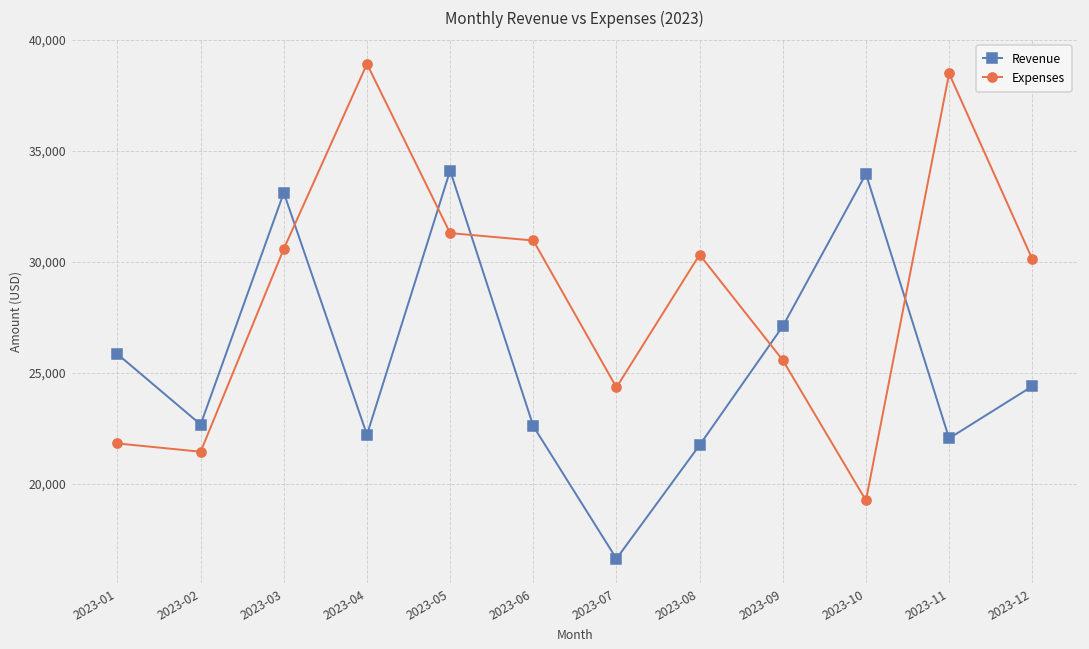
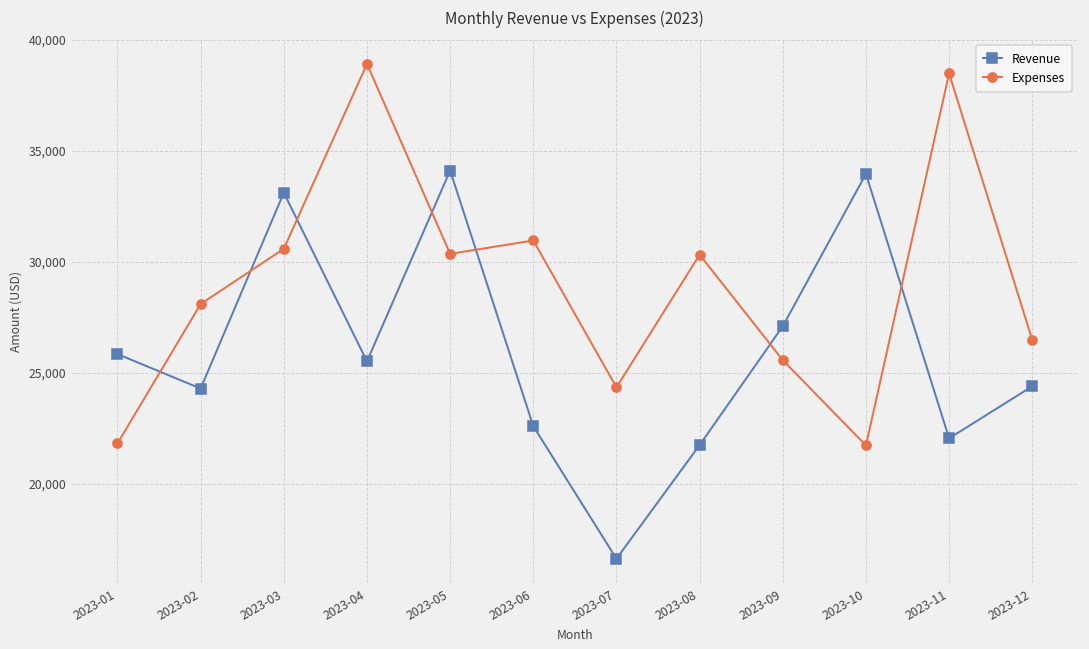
Revenue, 2023-02: 22,700 -> 24,300
Expenses, 2023-02: 21,500 -> 28,100
Revenue, 2023-04: 22,200 -> 25,500
Expenses, 2023-05: 31,300 -> 30,400
Expenses, 2023-10: 19,300 -> 21,700
Expenses, 2023-12: 30,100 -> 26,500
